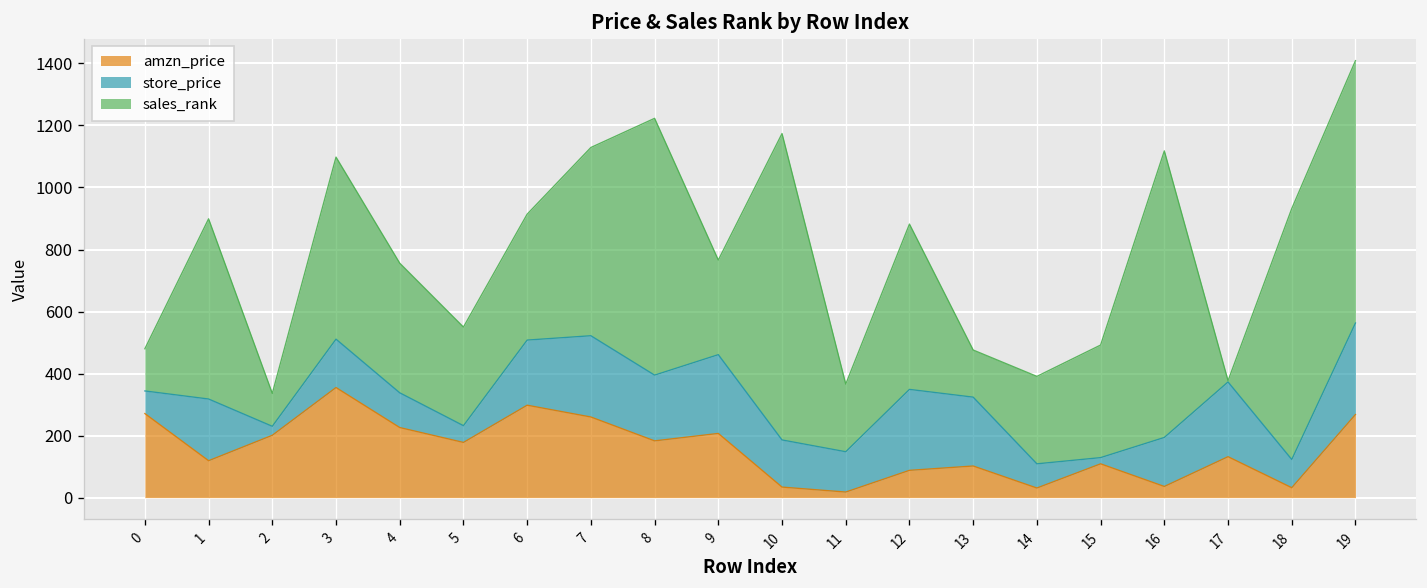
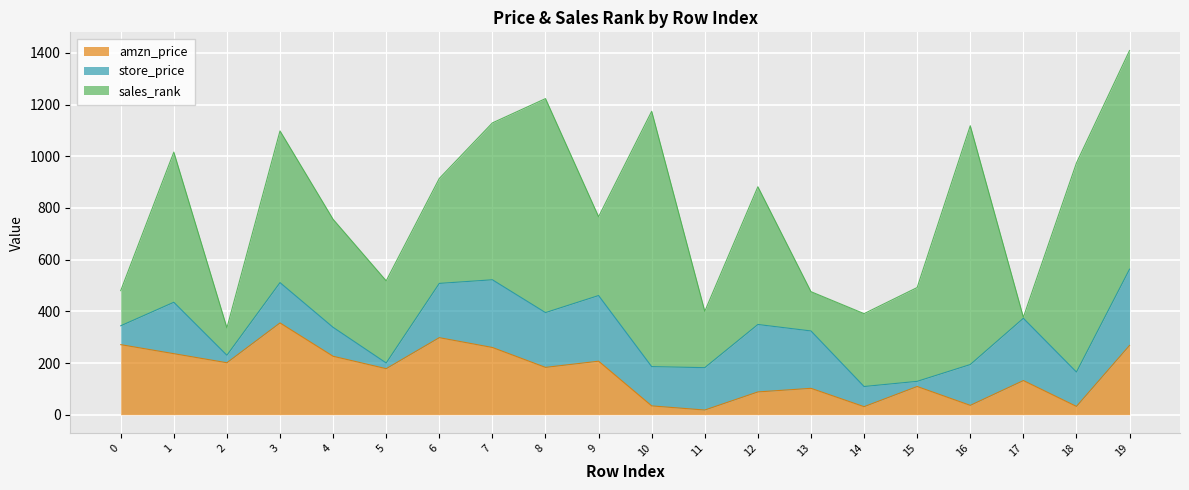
amzn_price, 1: 120 -> 240
store_price, 5: 50 -> 20
store_price, 11: 130 -> 160
store_price, 18: 90 -> 130
